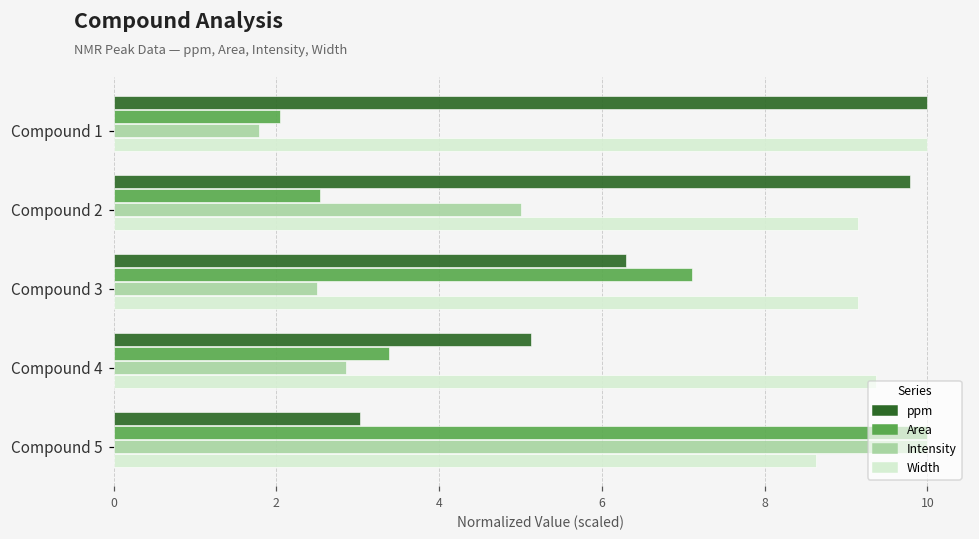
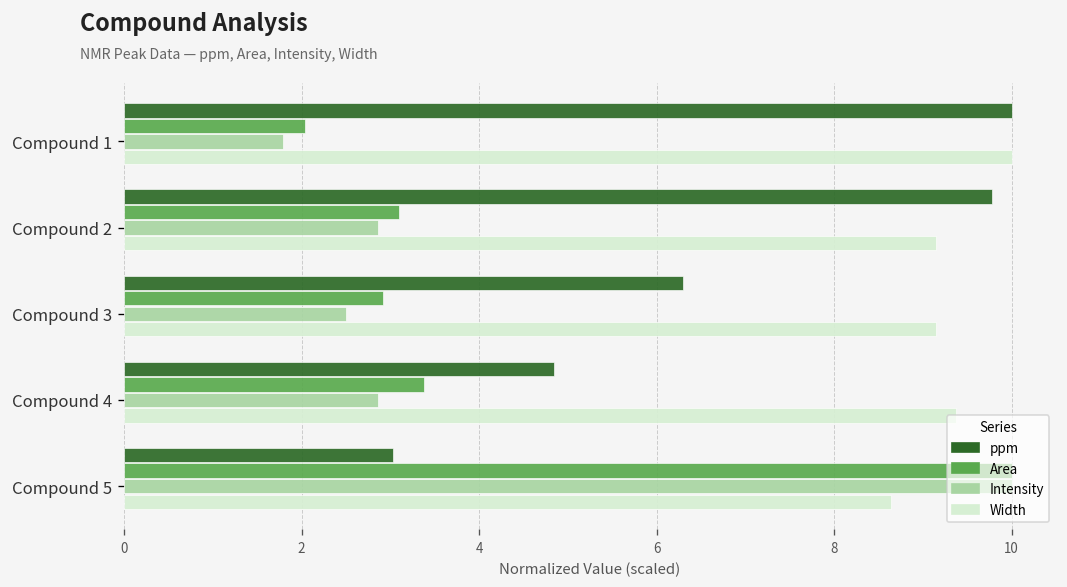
Area, Compound 2: 2.5 -> 3.1
Intensity, Compound 2: 5.0 -> 2.9
Area, Compound 3: 7.1 -> 2.9
ppm, Compound 4: 5.1 -> 4.8
